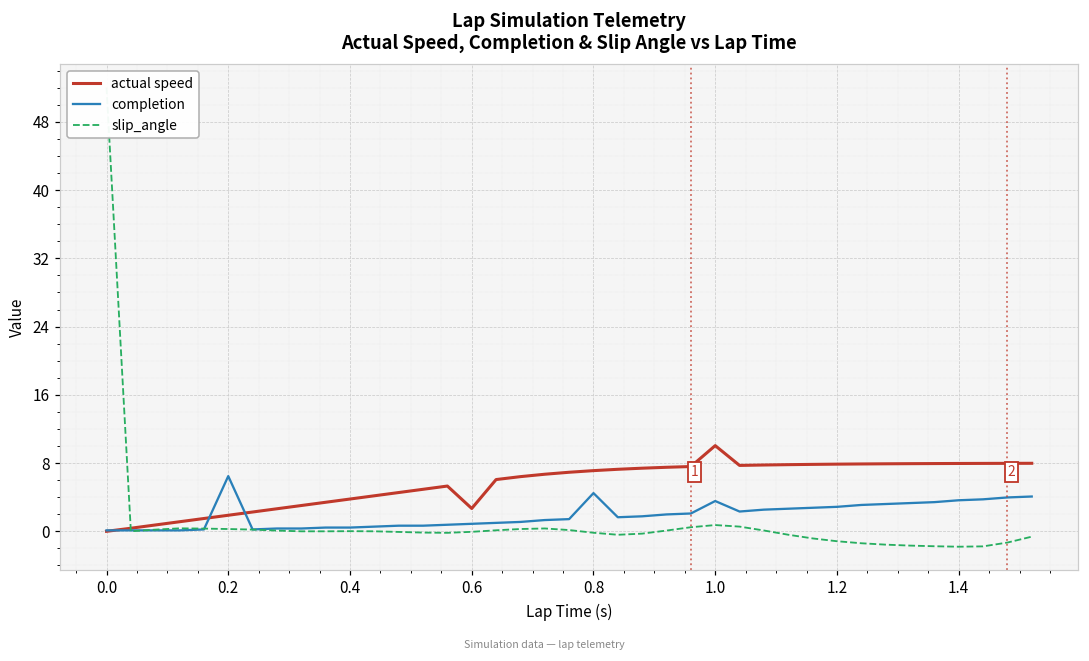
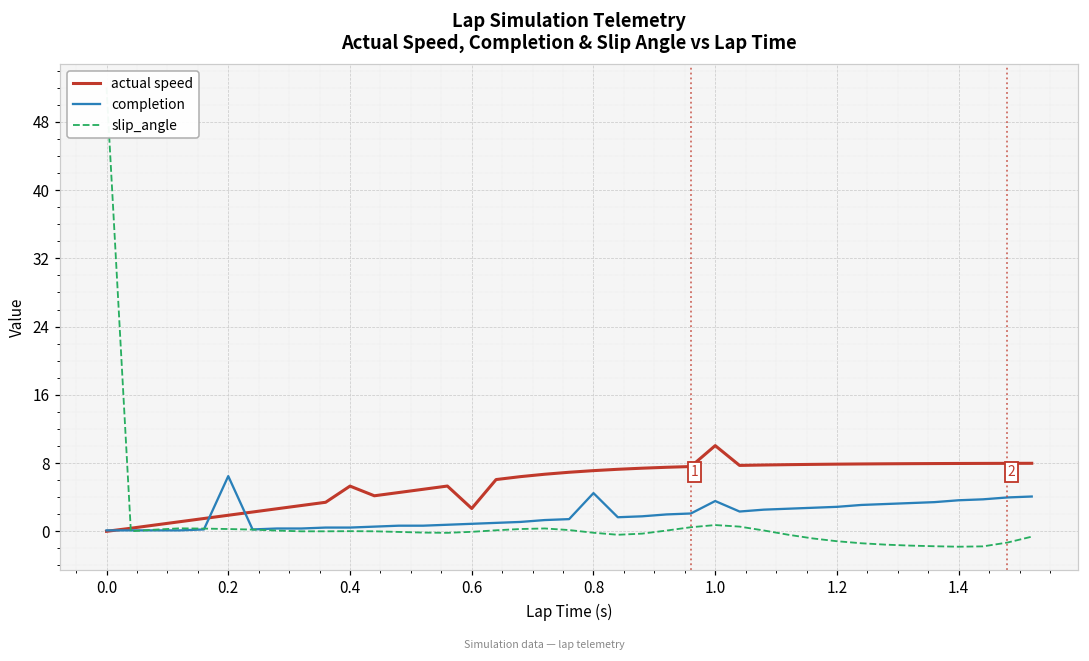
actual speed, 0.4: 4 -> 5
